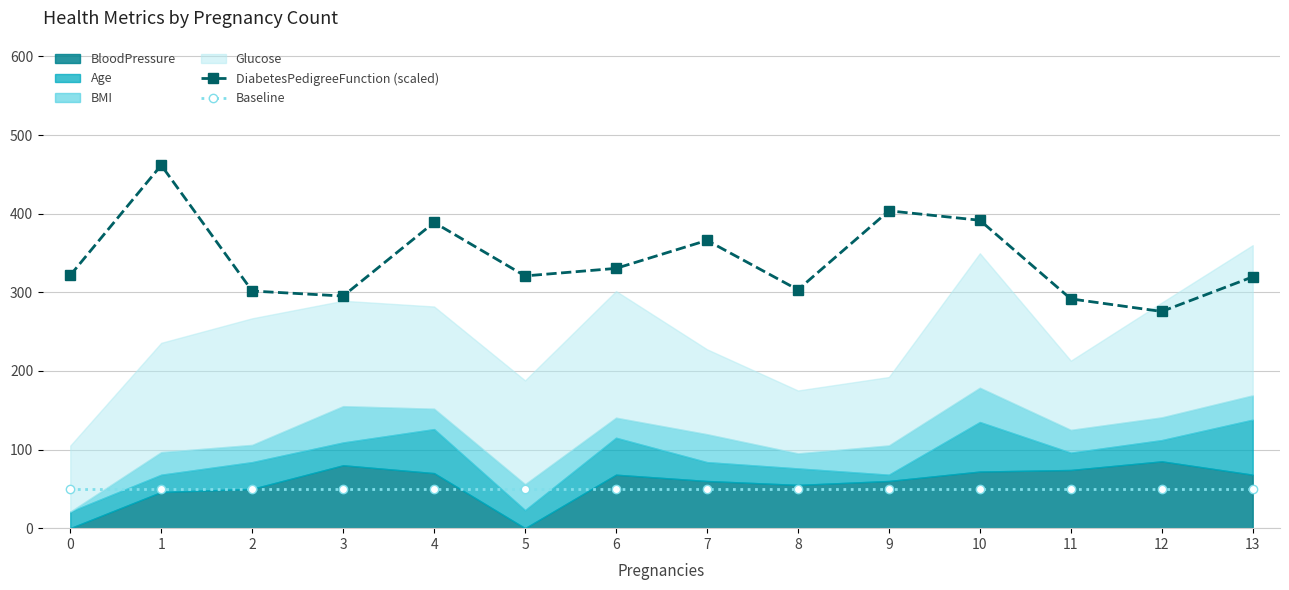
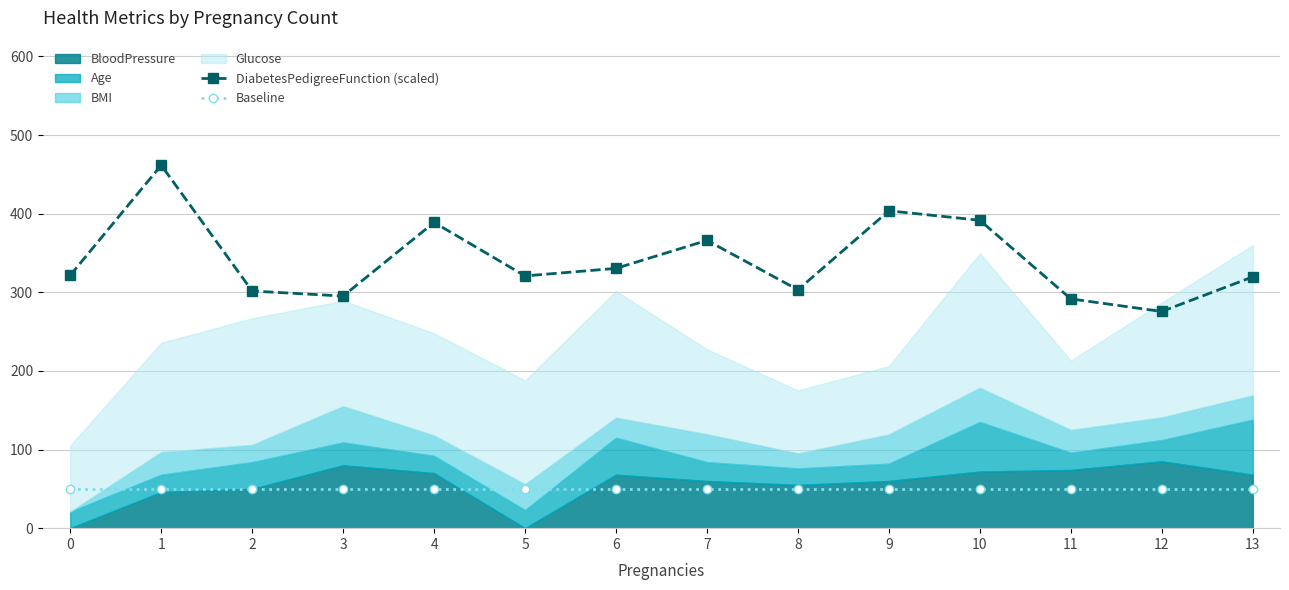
Age, 4: 60 -> 20
Age, 9: 10 -> 20
